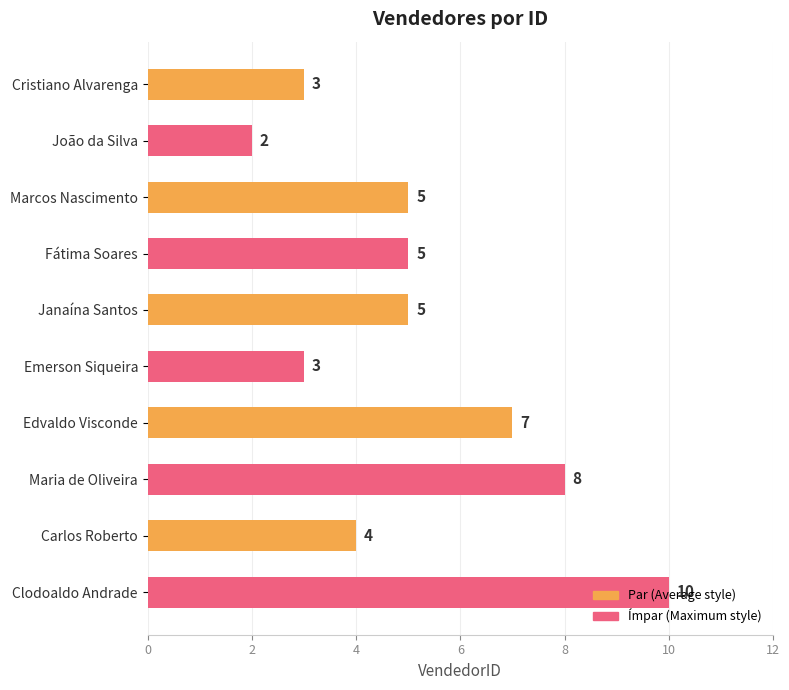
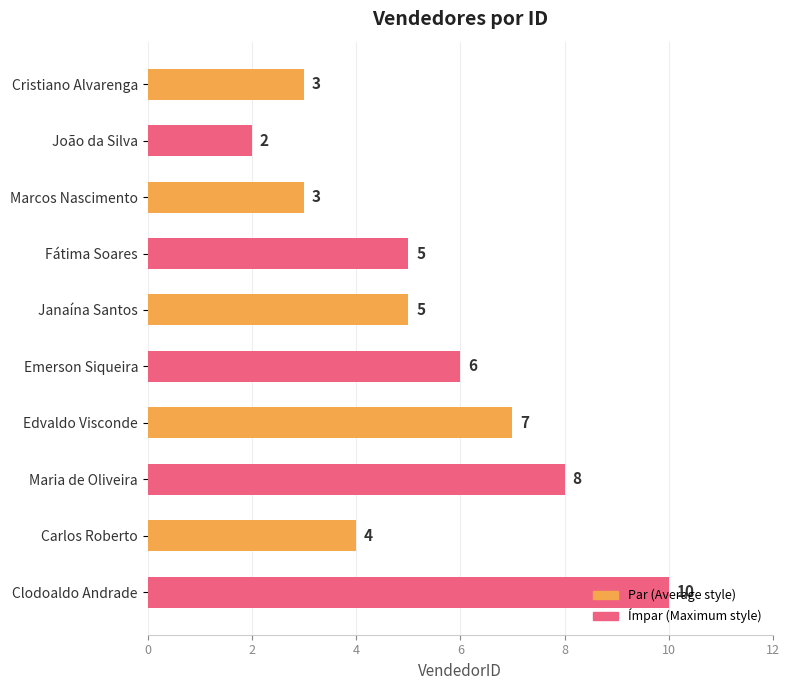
Marcos Nascimento: 5 -> 3
Emerson Siqueira: 3 -> 6
